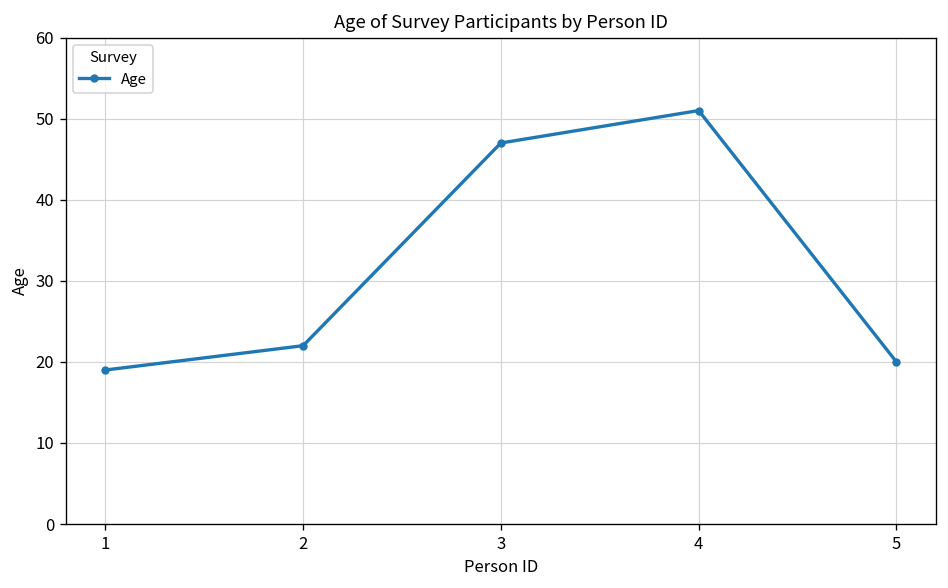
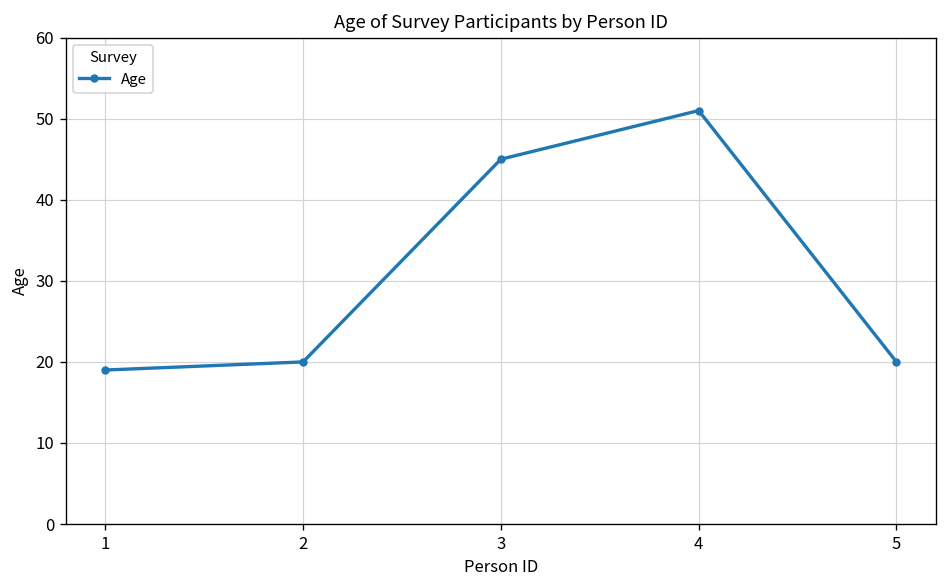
2: 22 -> 20
3: 47 -> 45
